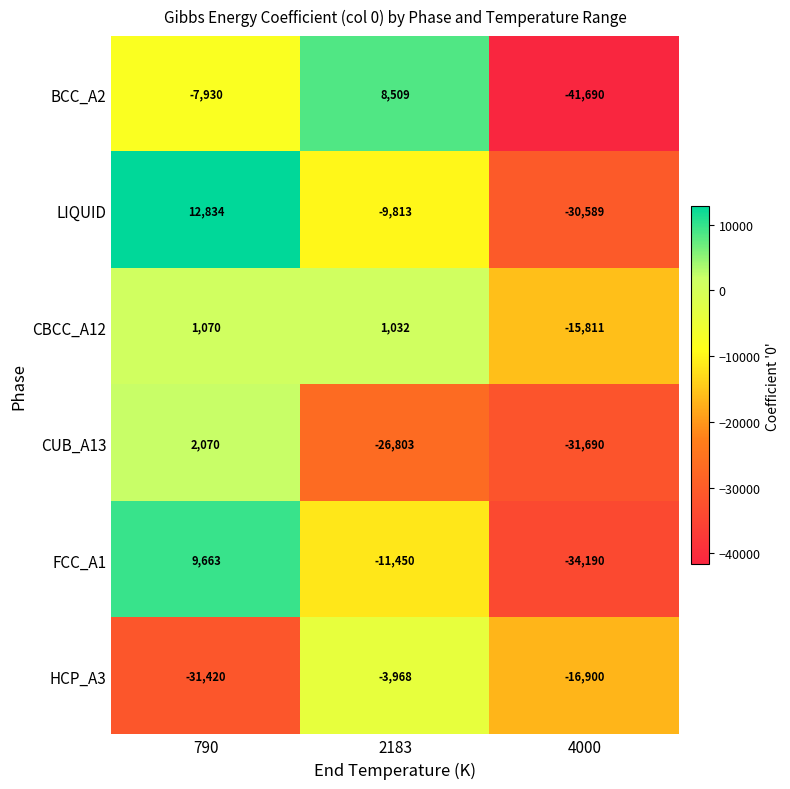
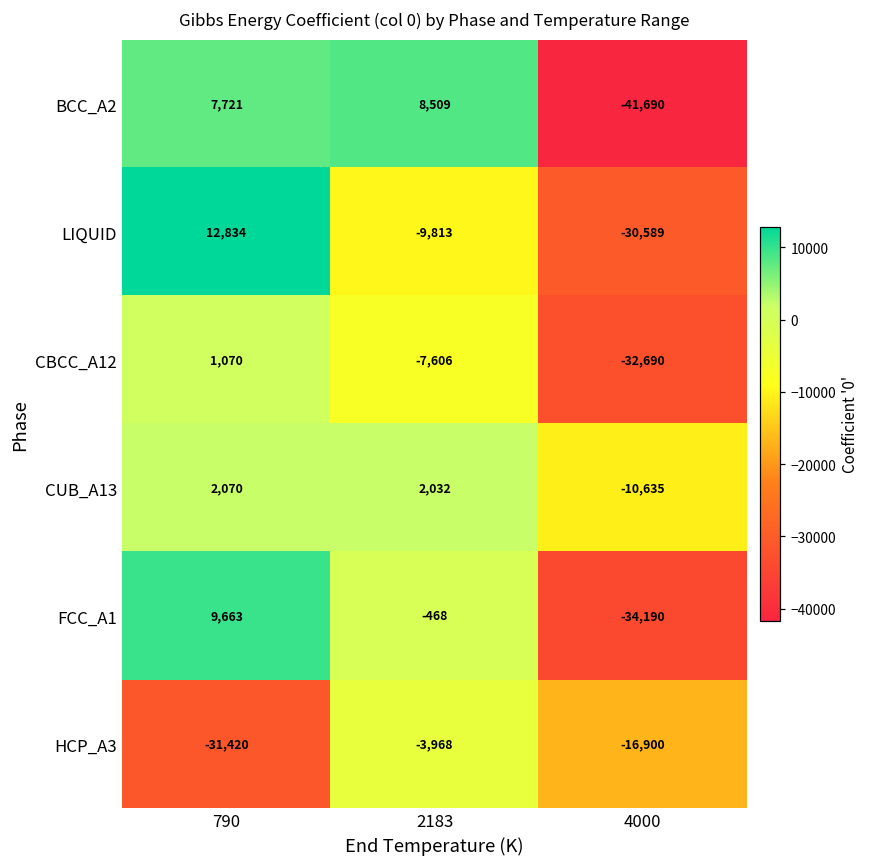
BCC_A2, 790: -7,930 -> 7,721
CBCC_A12, 2183: 1,032 -> -7,606
CBCC_A12, 4000: -15,811 -> -32,690
CUB_A13, 2183: -26,803 -> 2,032
CUB_A13, 4000: -31,690 -> -10,635
FCC_A1, 2183: -11,450 -> -468
